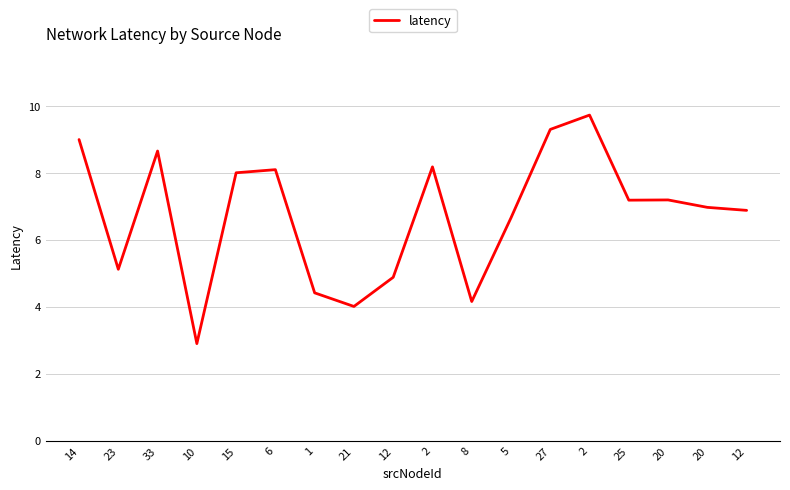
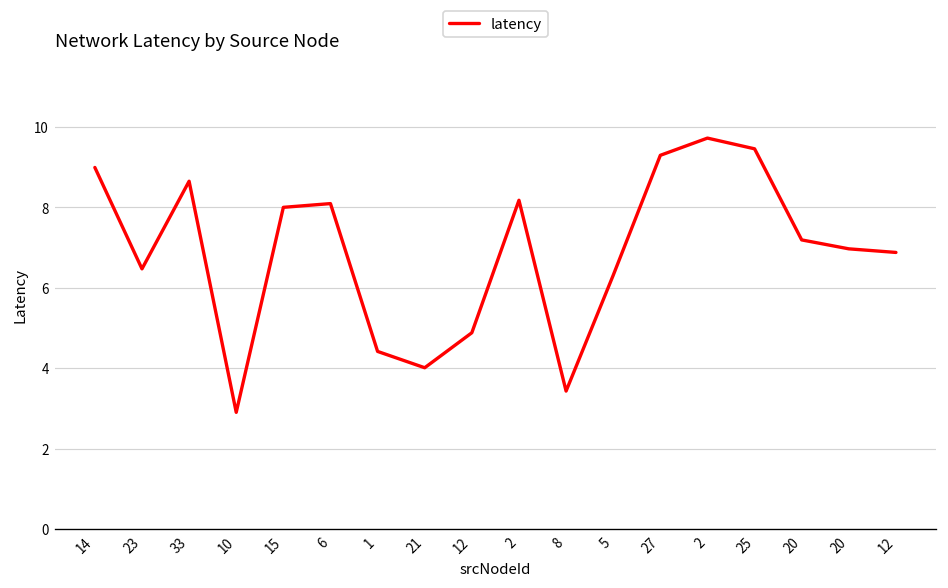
23: 5.1 -> 6.5
8: 4.2 -> 3.4
5: 6.7 -> 6.3
25: 7.2 -> 9.5
